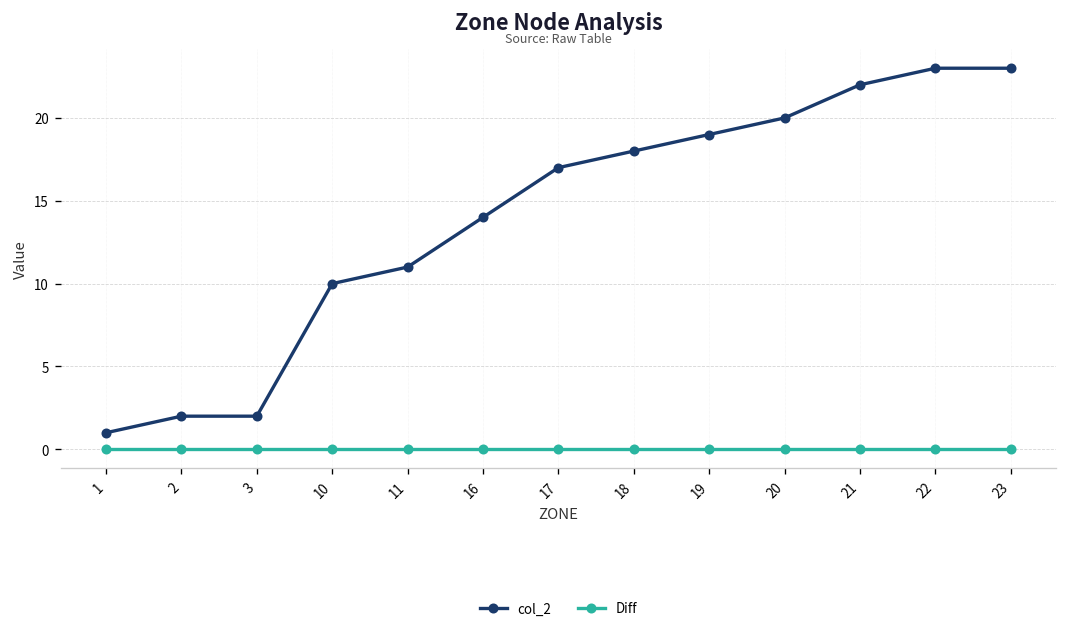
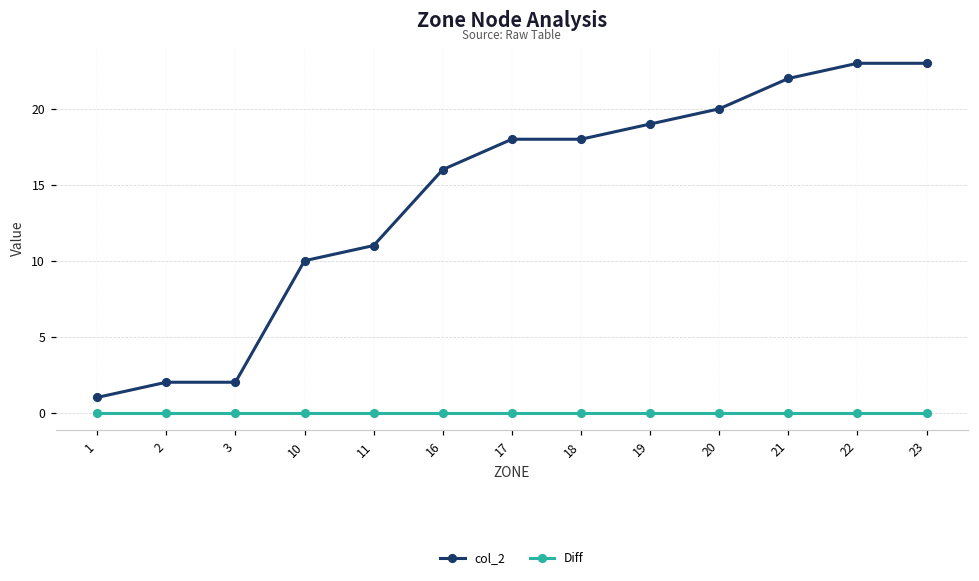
col_2, 16: 14 -> 16
col_2, 17: 17 -> 18
